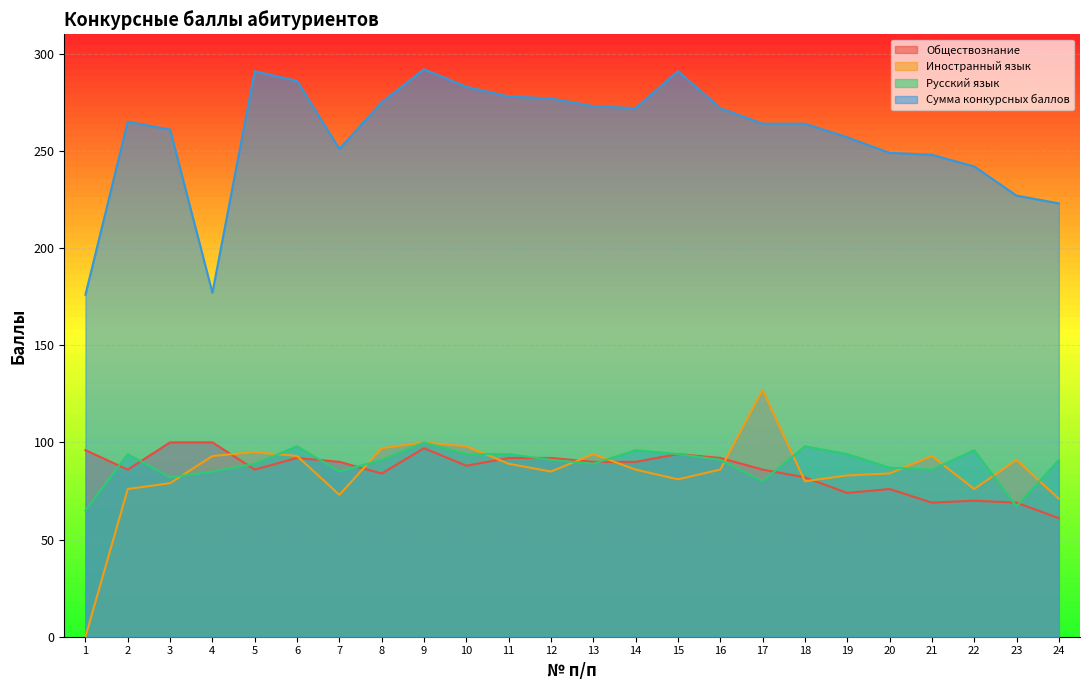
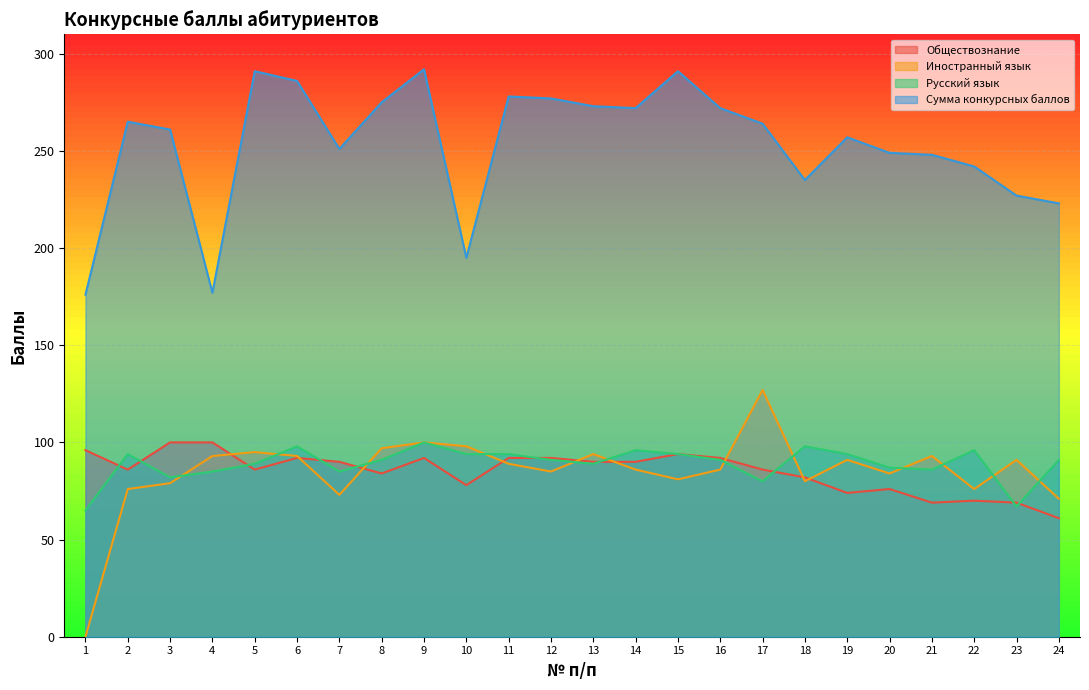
Обществознание, 9: 97 -> 92
Обществознание, 10: 88 -> 78
Сумма конкурсных баллов, 10: 283 -> 195
Сумма конкурсных баллов, 18: 264 -> 235
Иностранный язык, 19: 83 -> 91
